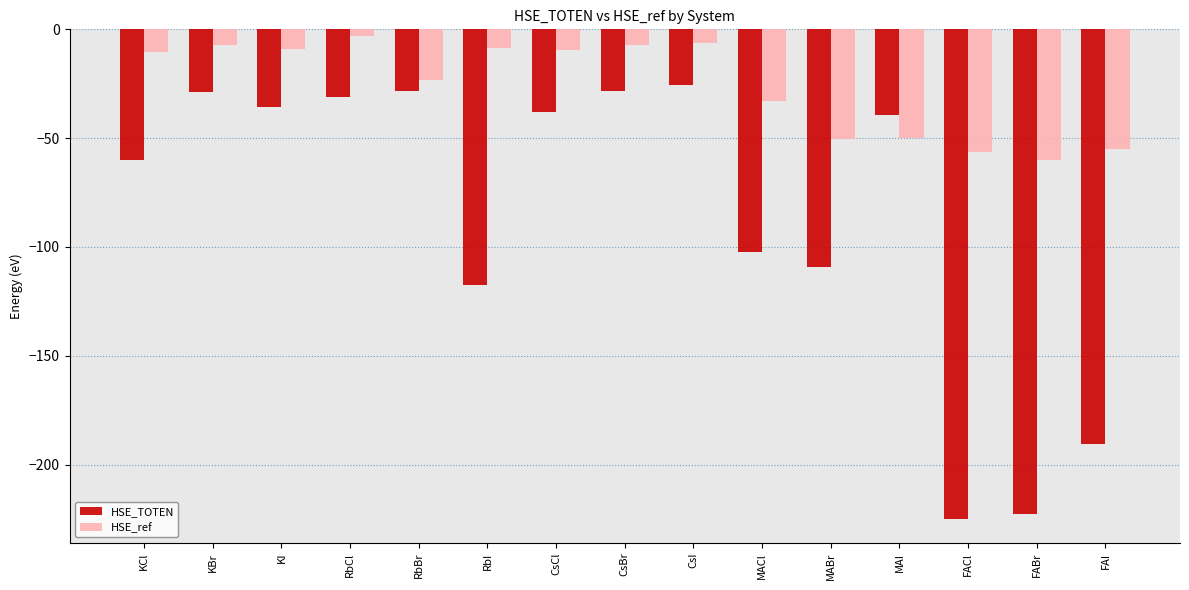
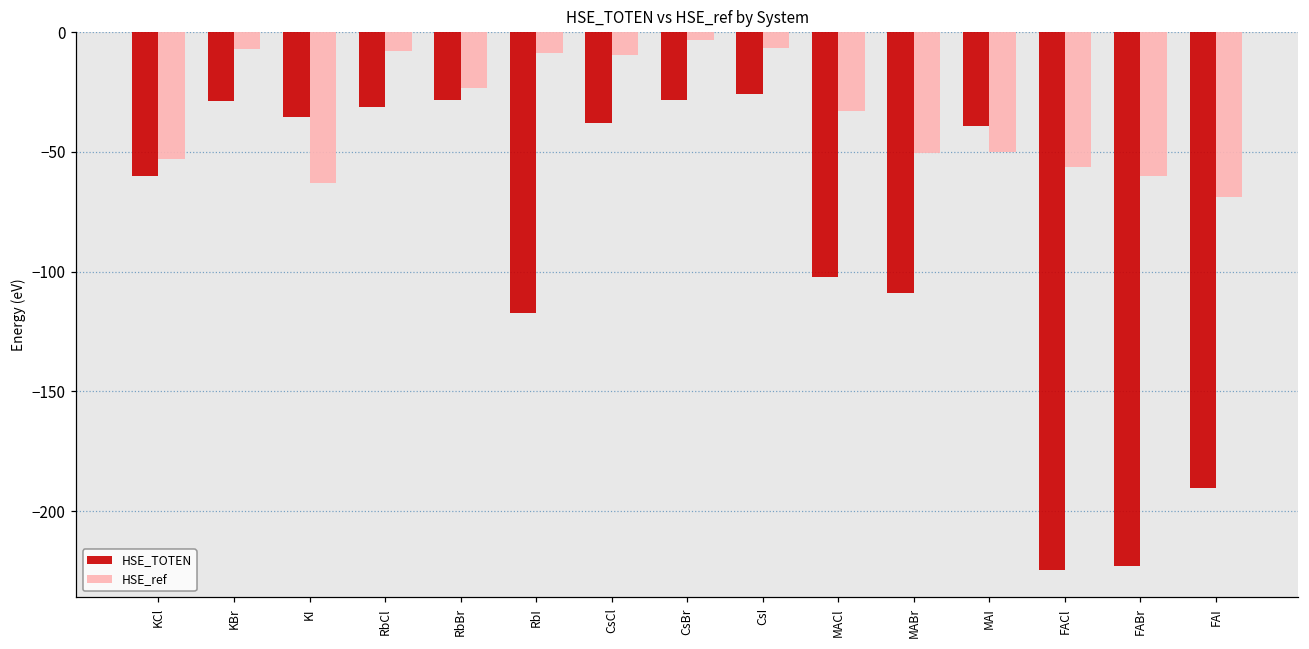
HSE_ref, KCl: -10 -> -53
HSE_ref, KI: -9 -> -63
HSE_ref, RbCl: -3 -> -8
HSE_ref, CsBr: -7 -> -3
HSE_ref, FAI: -55 -> -69
